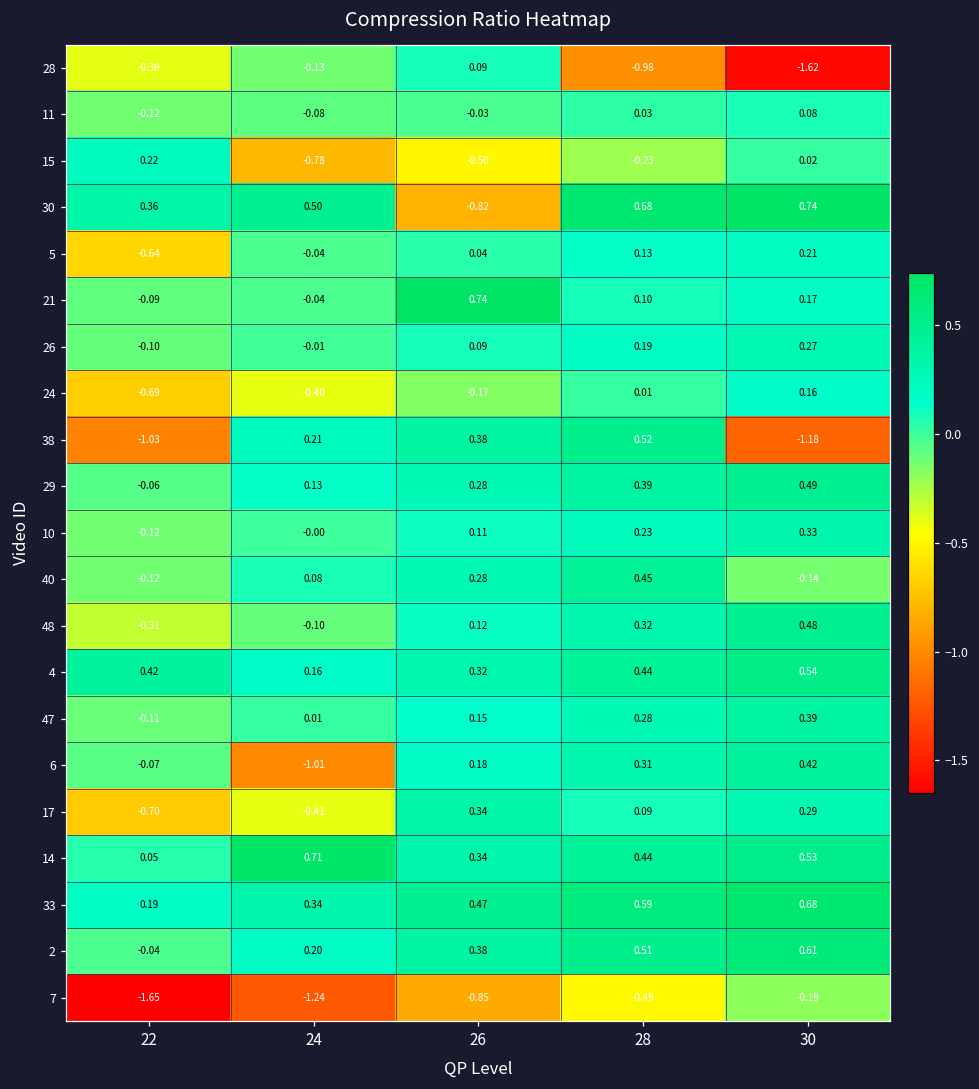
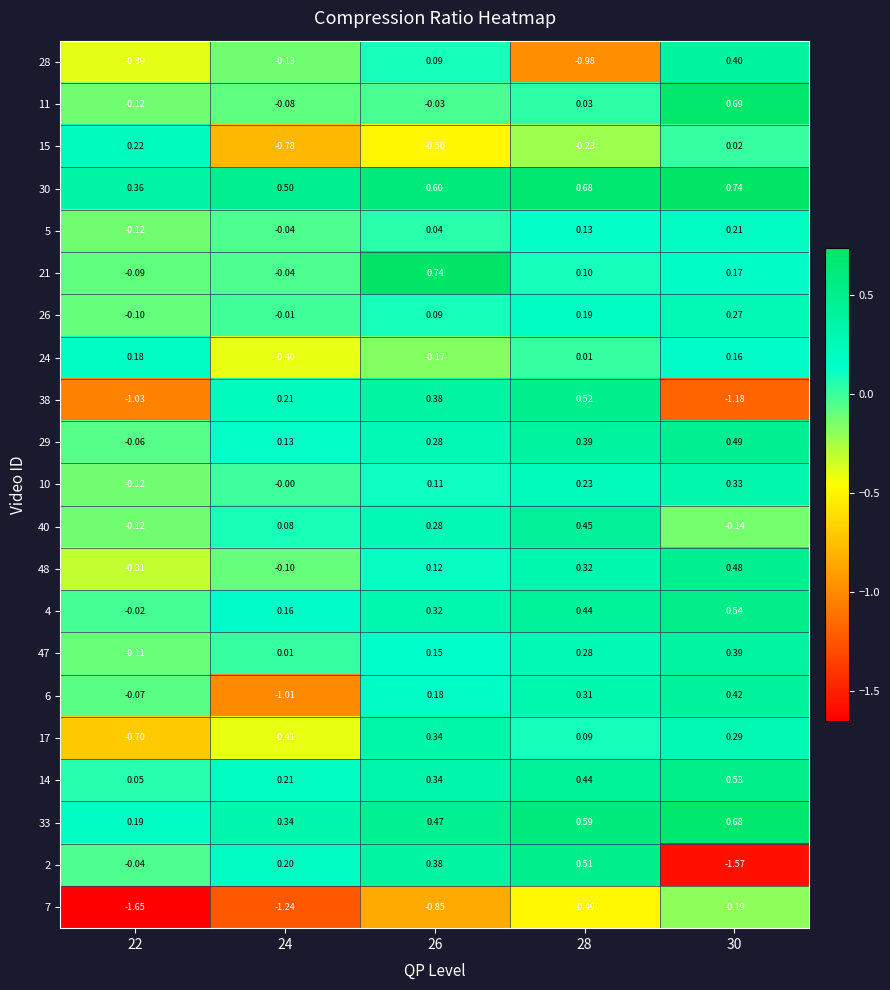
28, 30: -1.62 -> 0.40
11, 30: 0.08 -> 0.69
30, 26: -0.82 -> 0.60
5, 22: -0.64 -> -0.12
24, 22: -0.69 -> 0.18
4, 22: 0.42 -> -0.02
14, 24: 0.71 -> 0.21
2, 30: 0.61 -> -1.57
